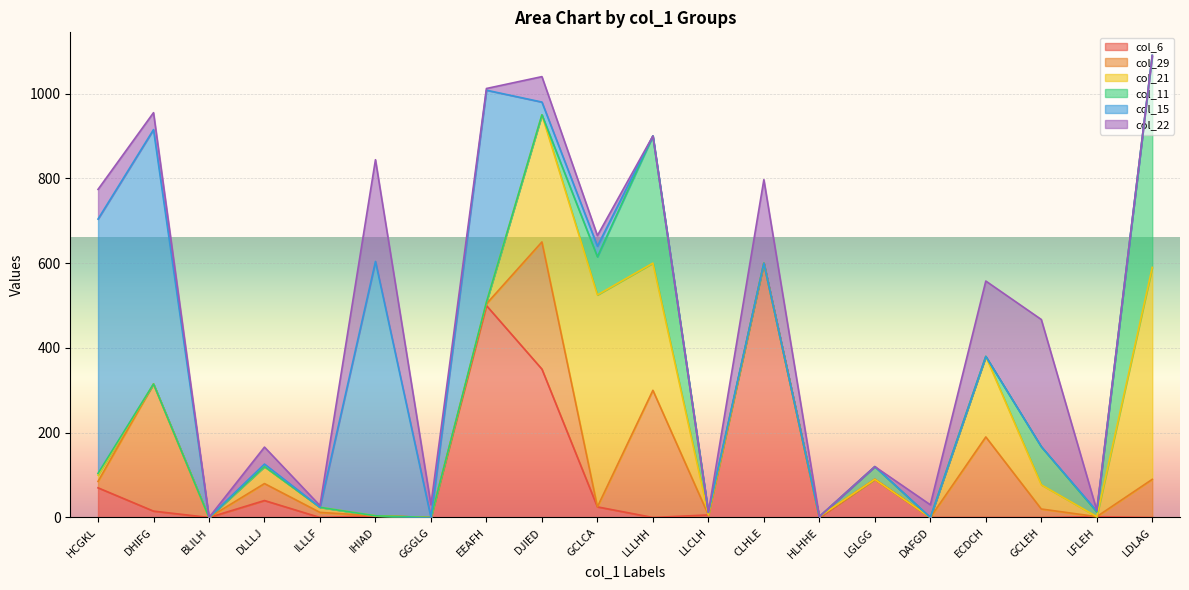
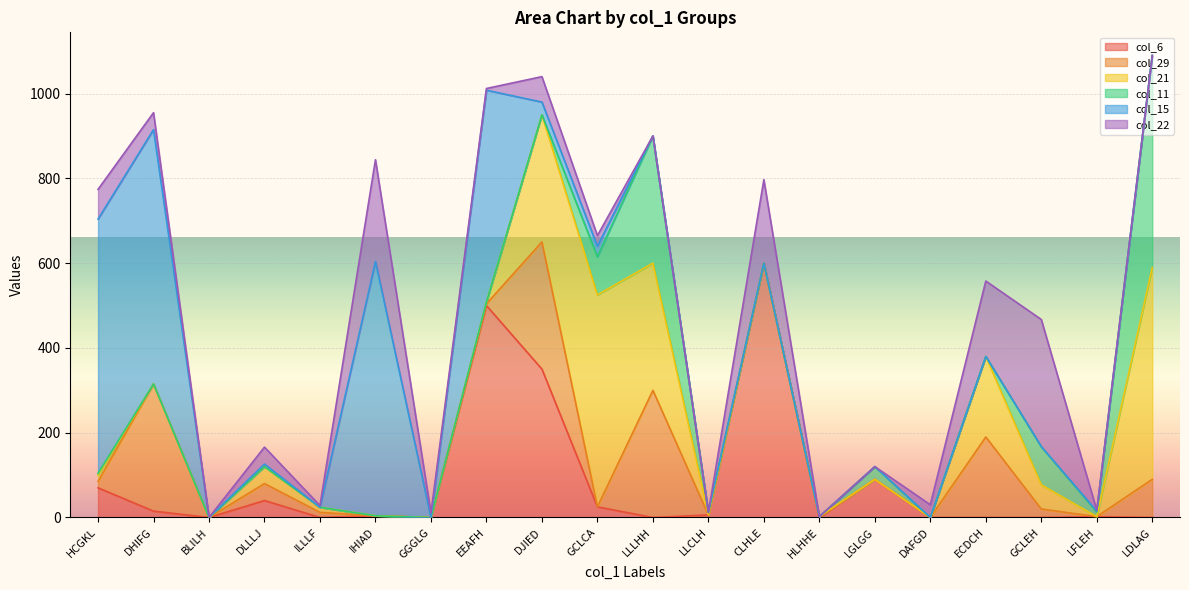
col_22, GGGLG: 30 -> 10
